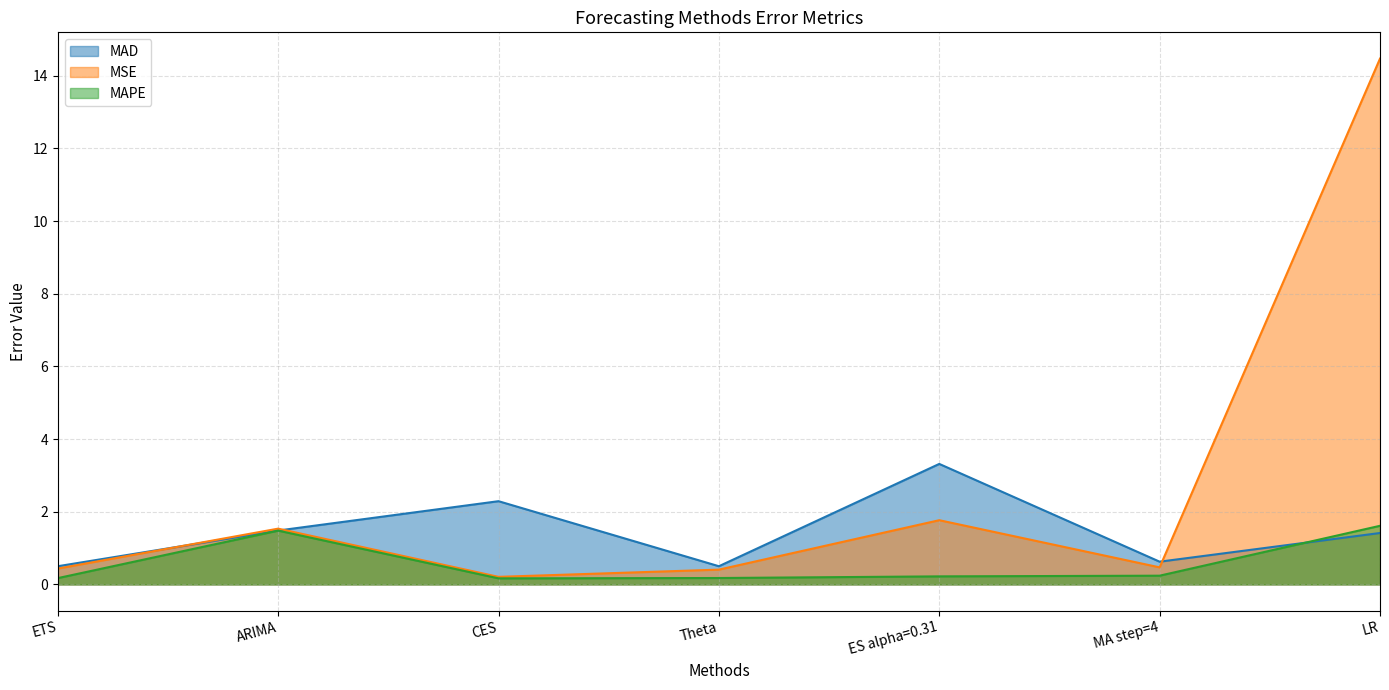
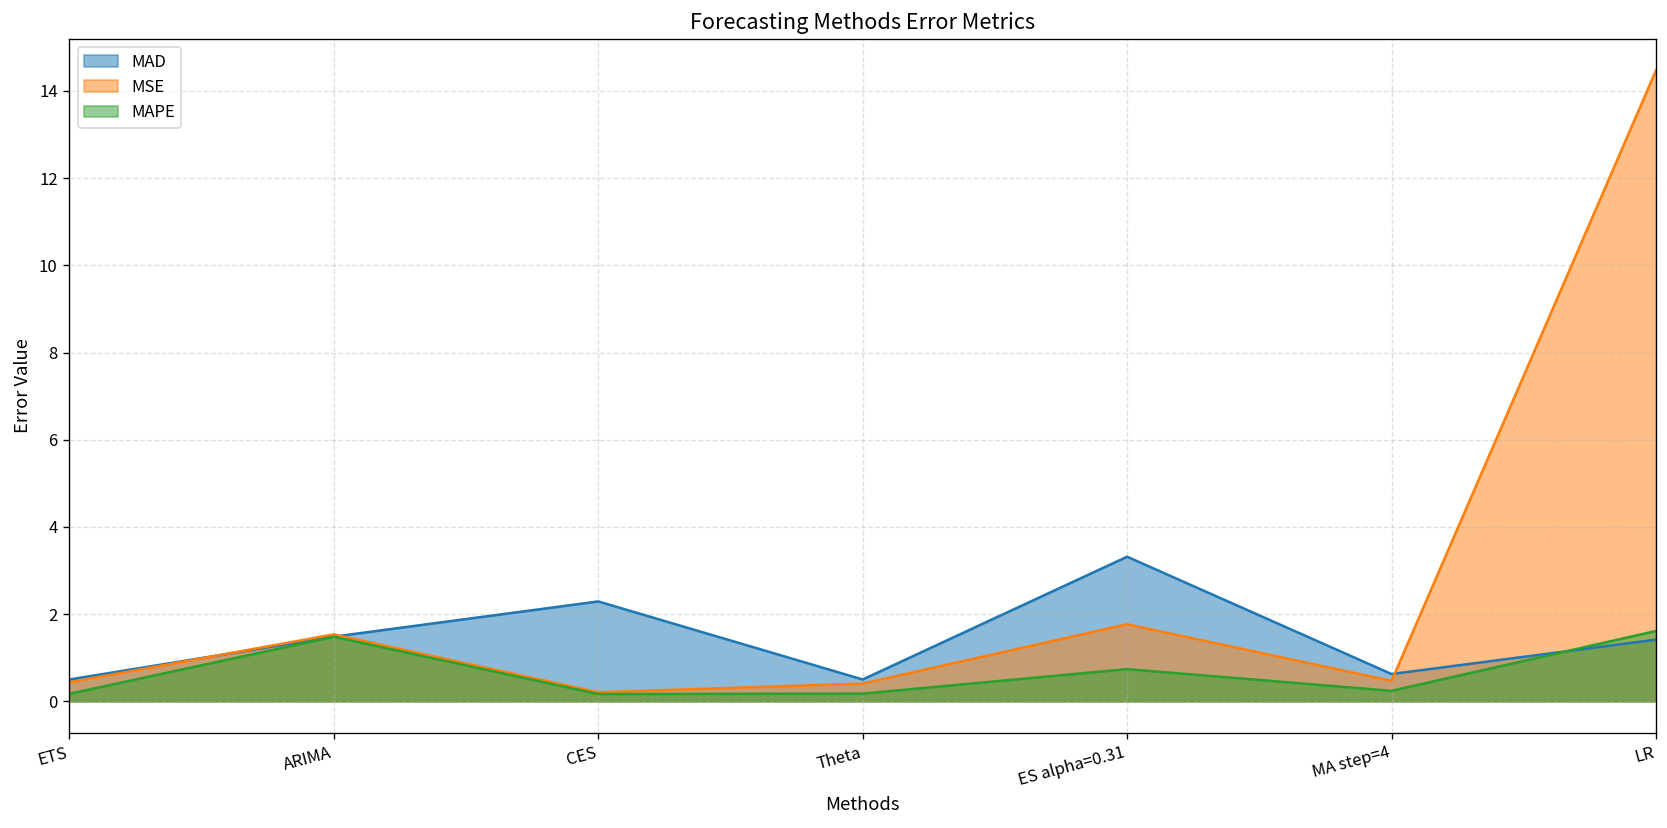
MAPE, ES alpha=0.31: 0.2 -> 0.7
